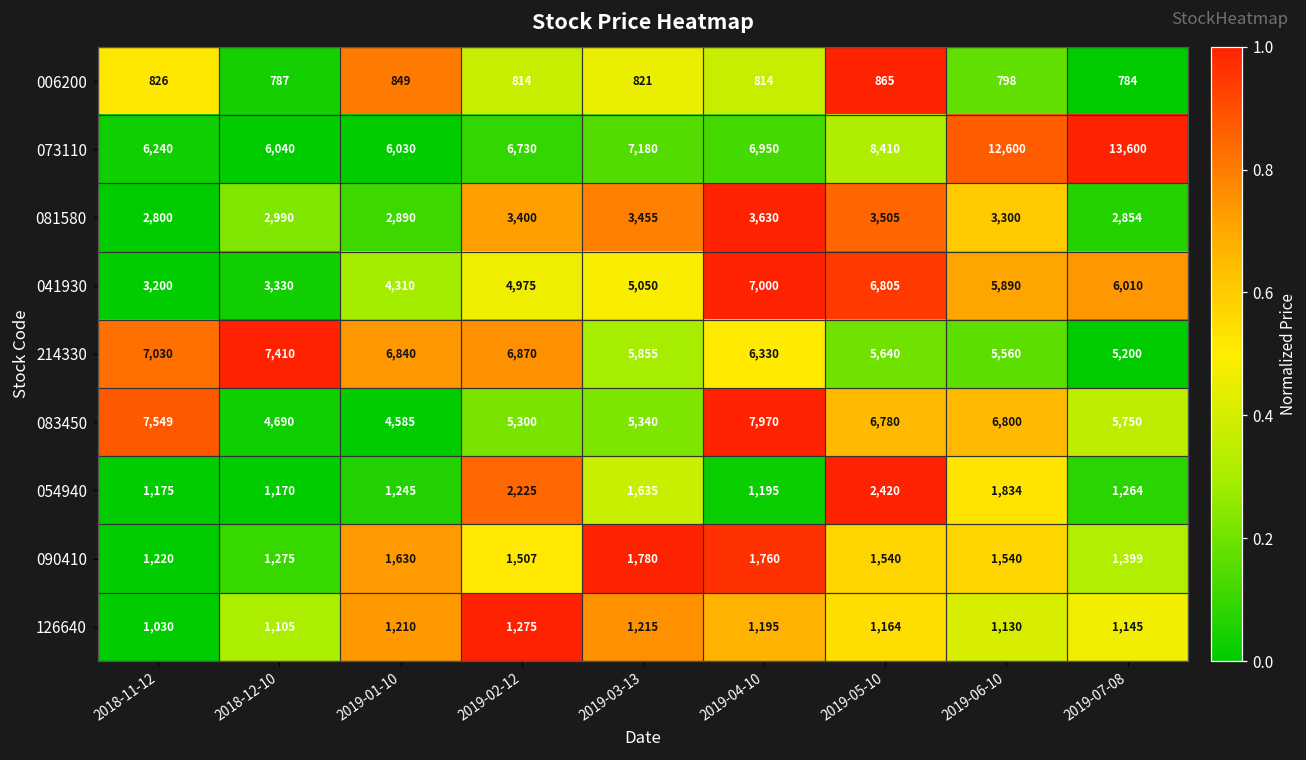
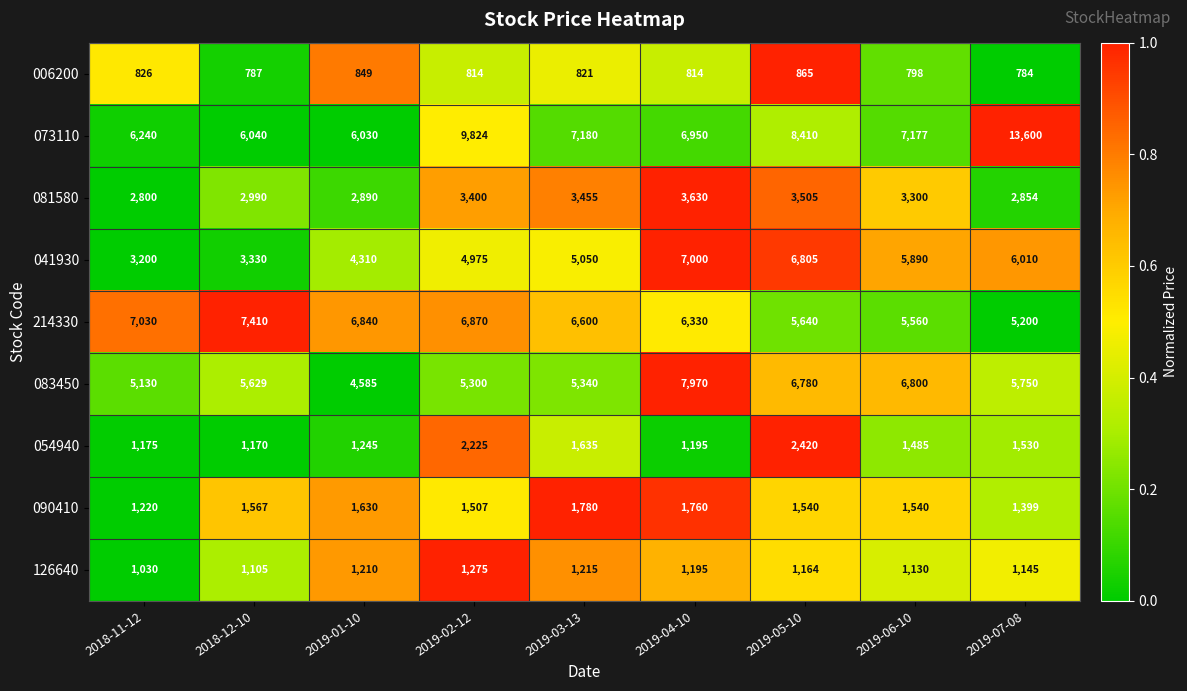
073110, 2019-02-12: 6,730 -> 9,824
073110, 2019-06-10: 12,600 -> 7,177
214330, 2019-03-13: 5,855 -> 6,600
083450, 2018-11-12: 7,549 -> 5,130
083450, 2018-12-10: 4,690 -> 5,629
054940, 2019-06-10: 1,834 -> 1,485
054940, 2019-07-08: 1,264 -> 1,530
090410, 2018-12-10: 1,275 -> 1,567
